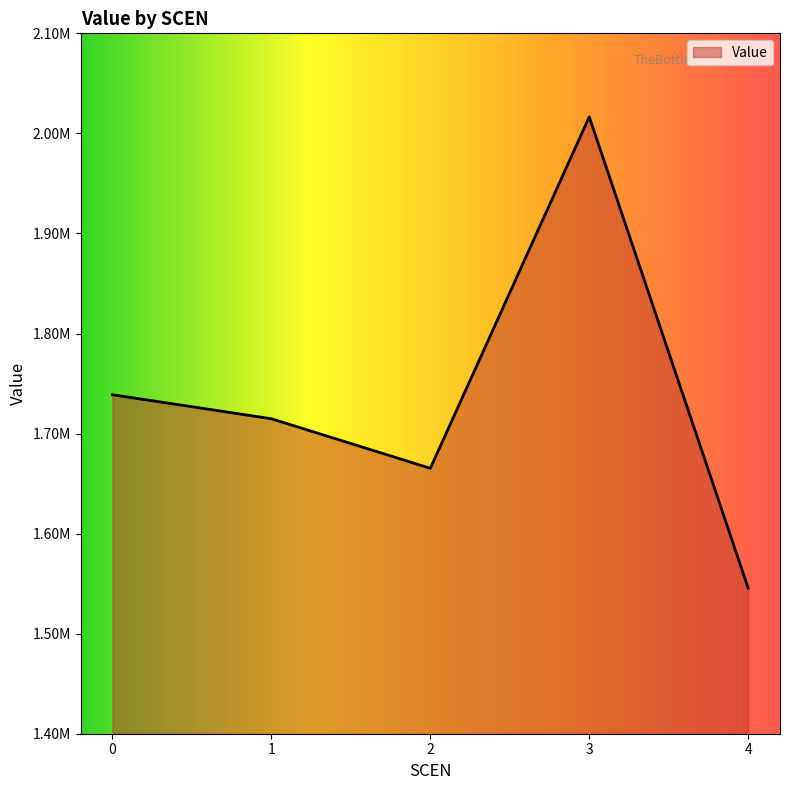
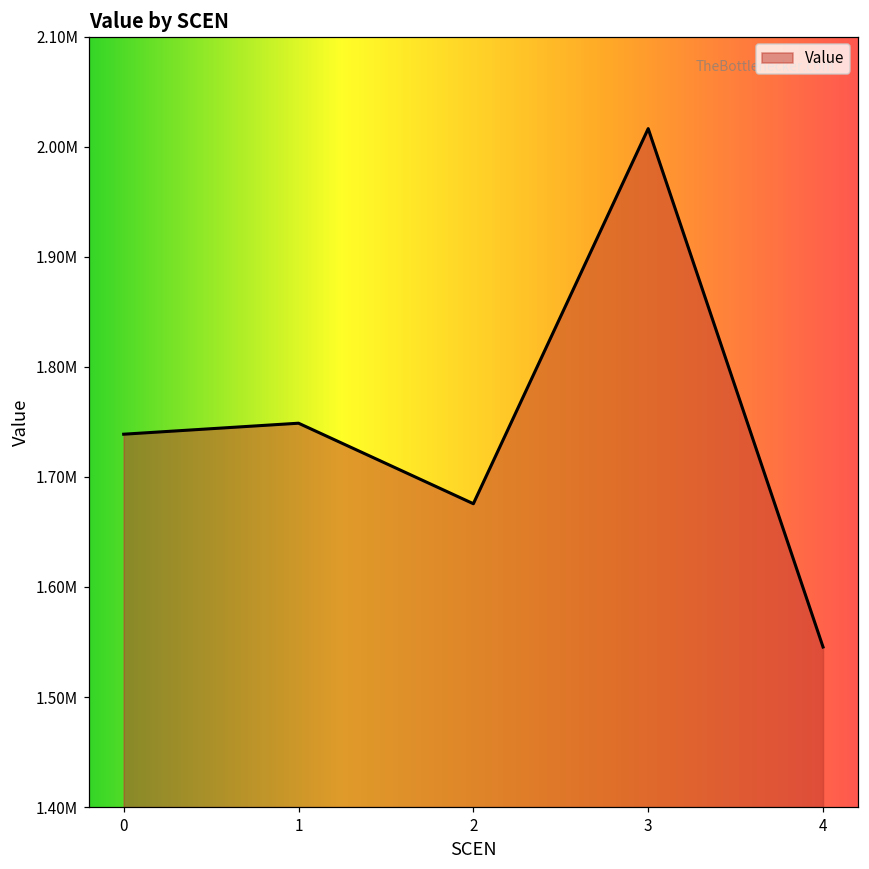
1: 1715000 -> 1749000
2: 1665000 -> 1676000
